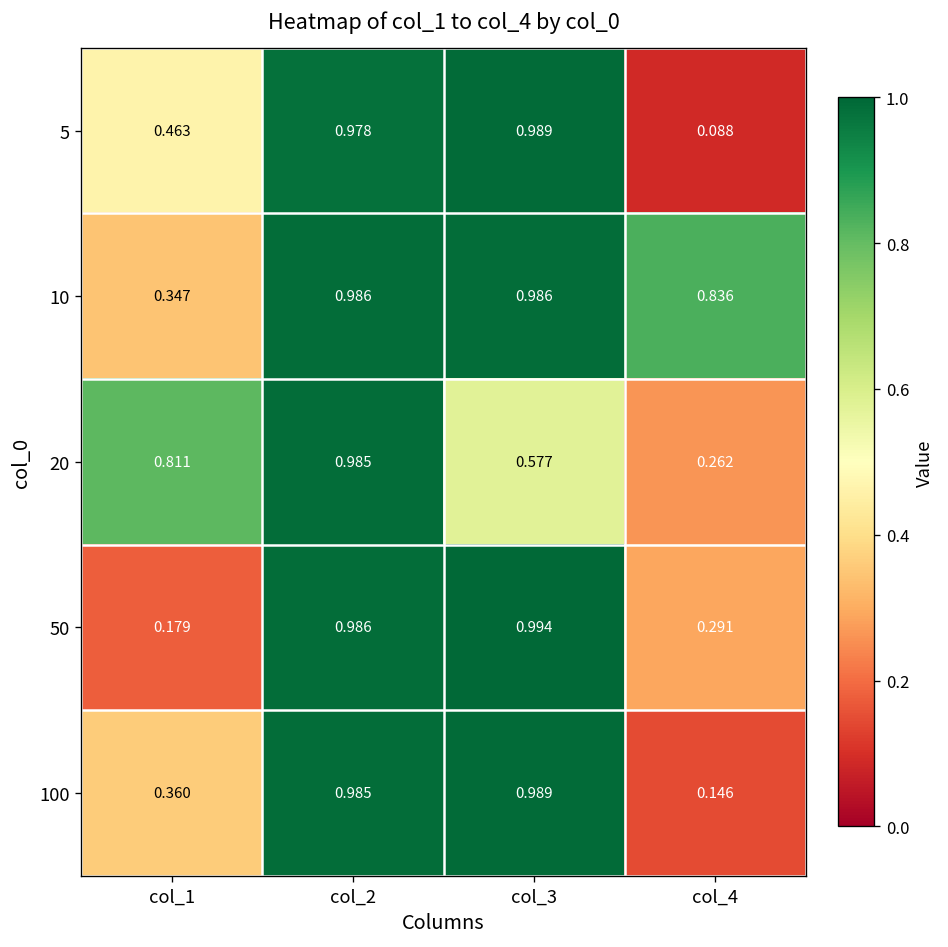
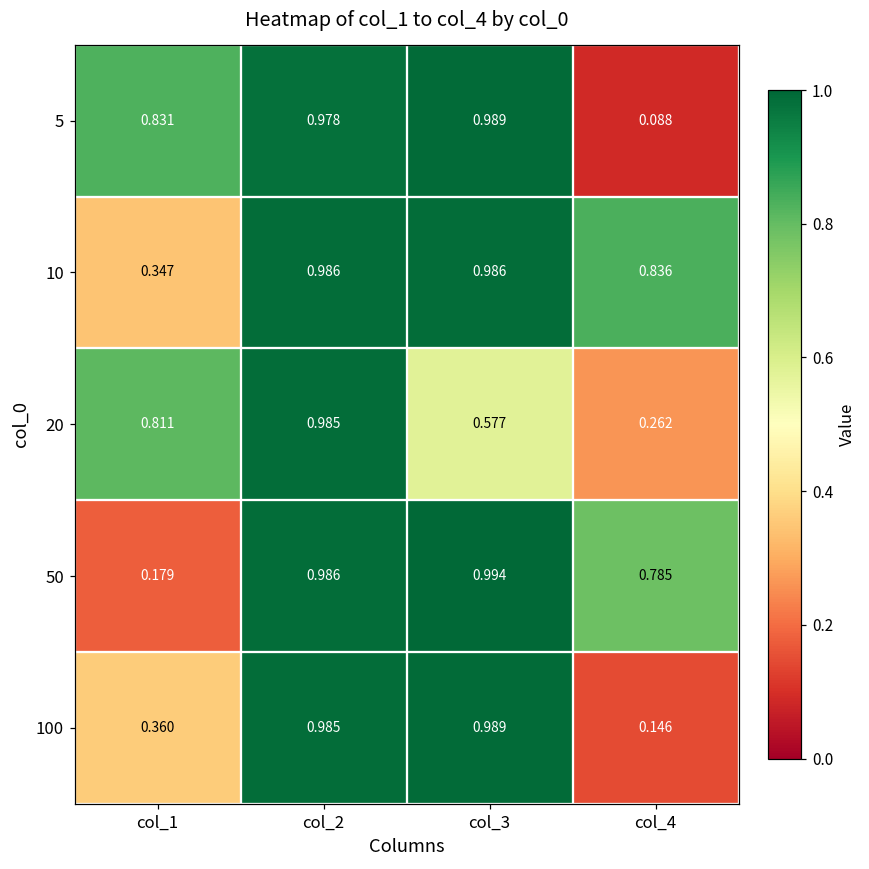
5, col_1: 0.463 -> 0.831
50, col_4: 0.291 -> 0.785
